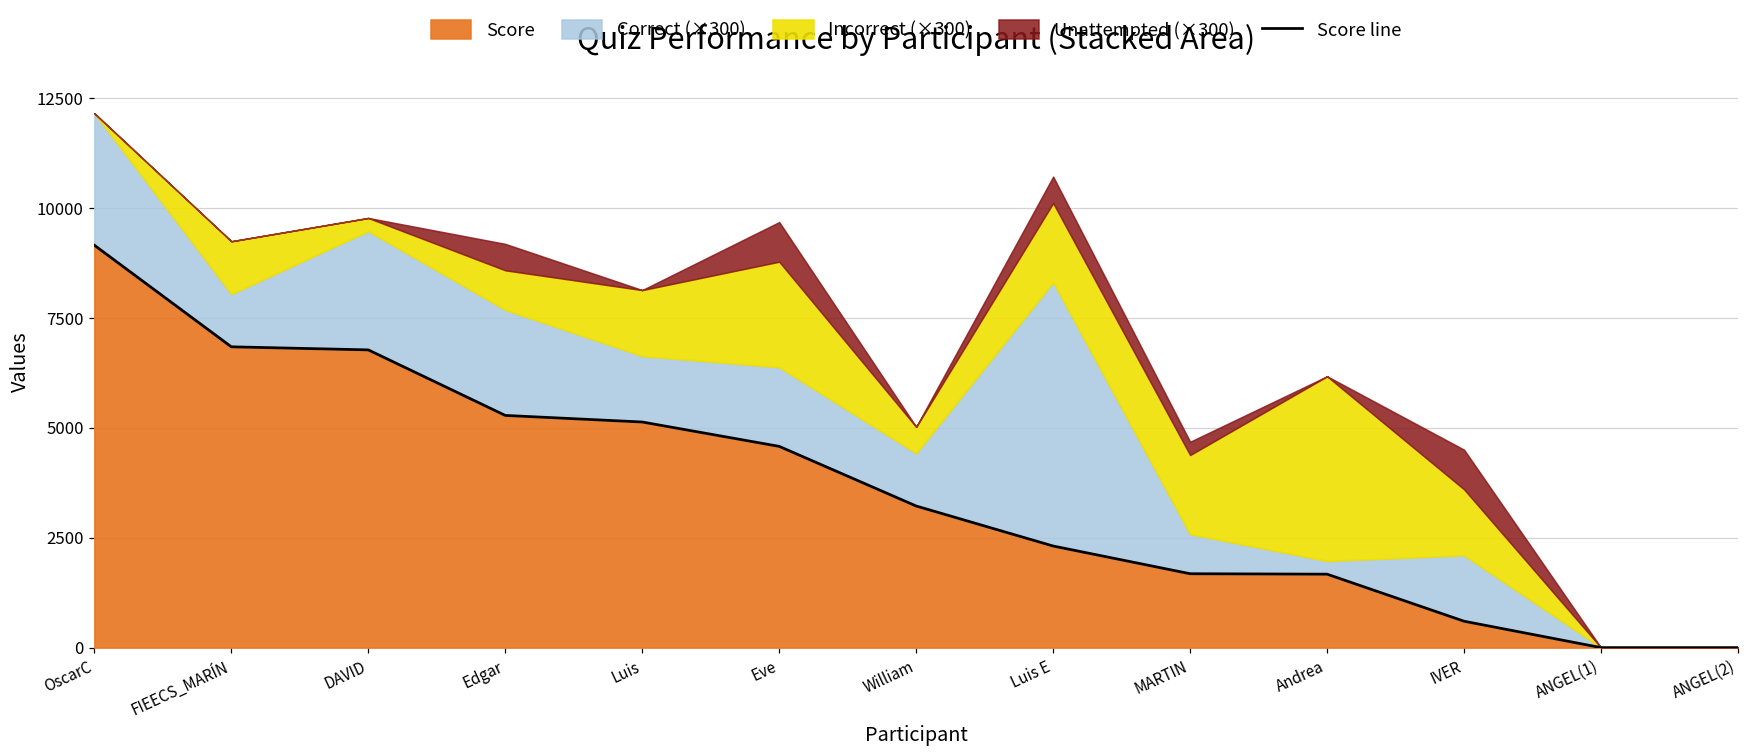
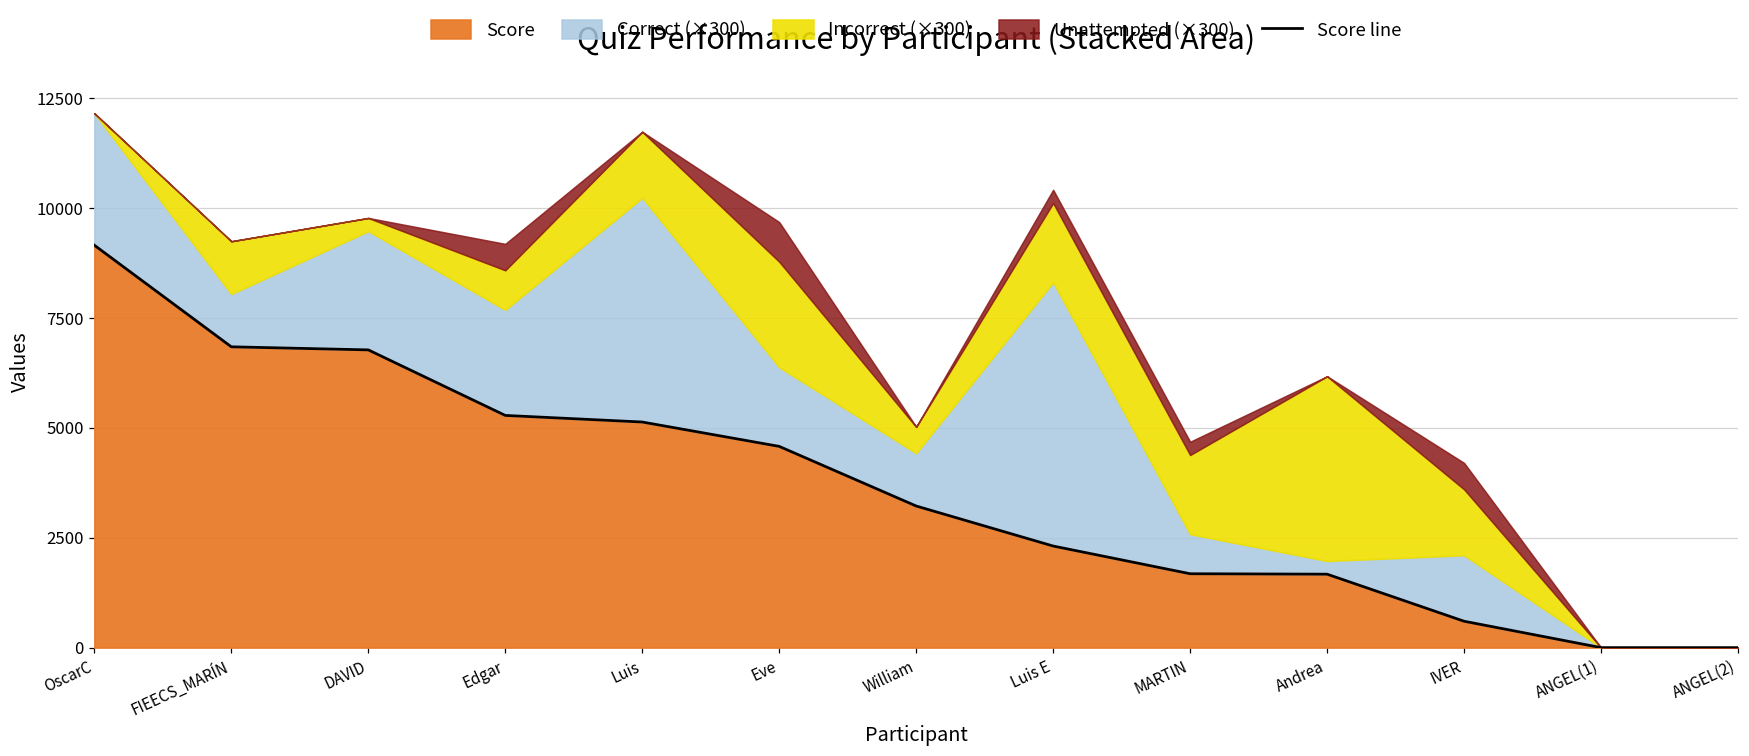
Correct (×300), Luis: 1500 -> 5100
Unattempted (×300), Luis E: 600 -> 300
Unattempted (×300), IVER: 900 -> 600
